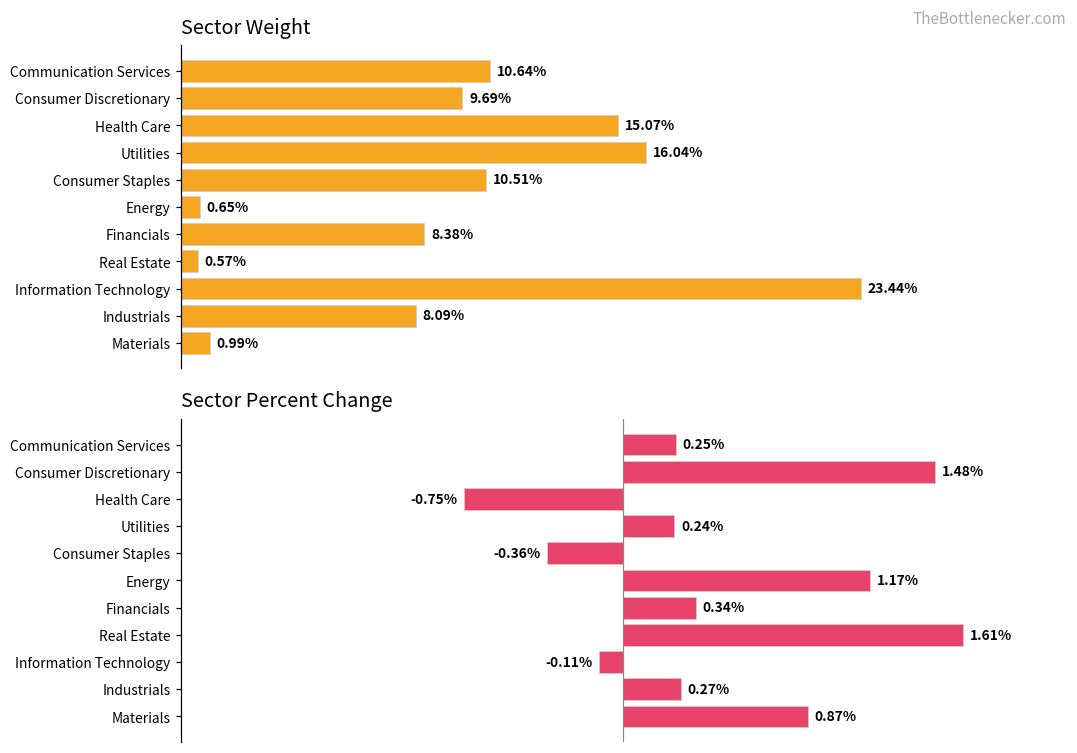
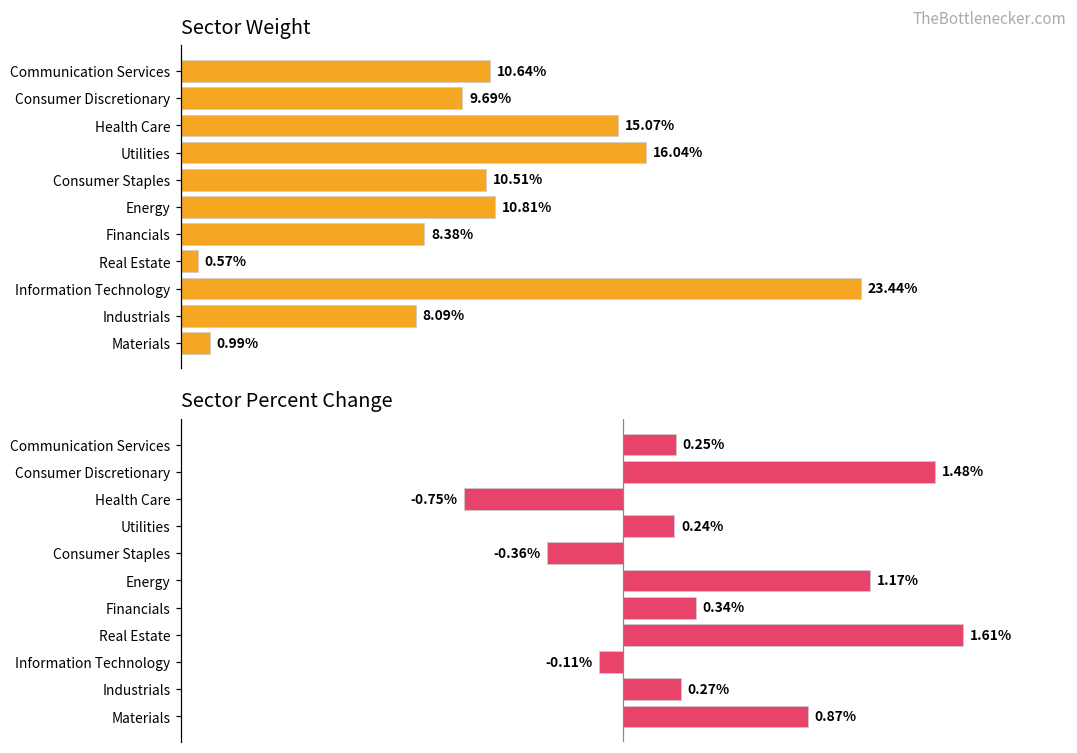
Sector Weight, Energy: 0.65% -> 10.81%
